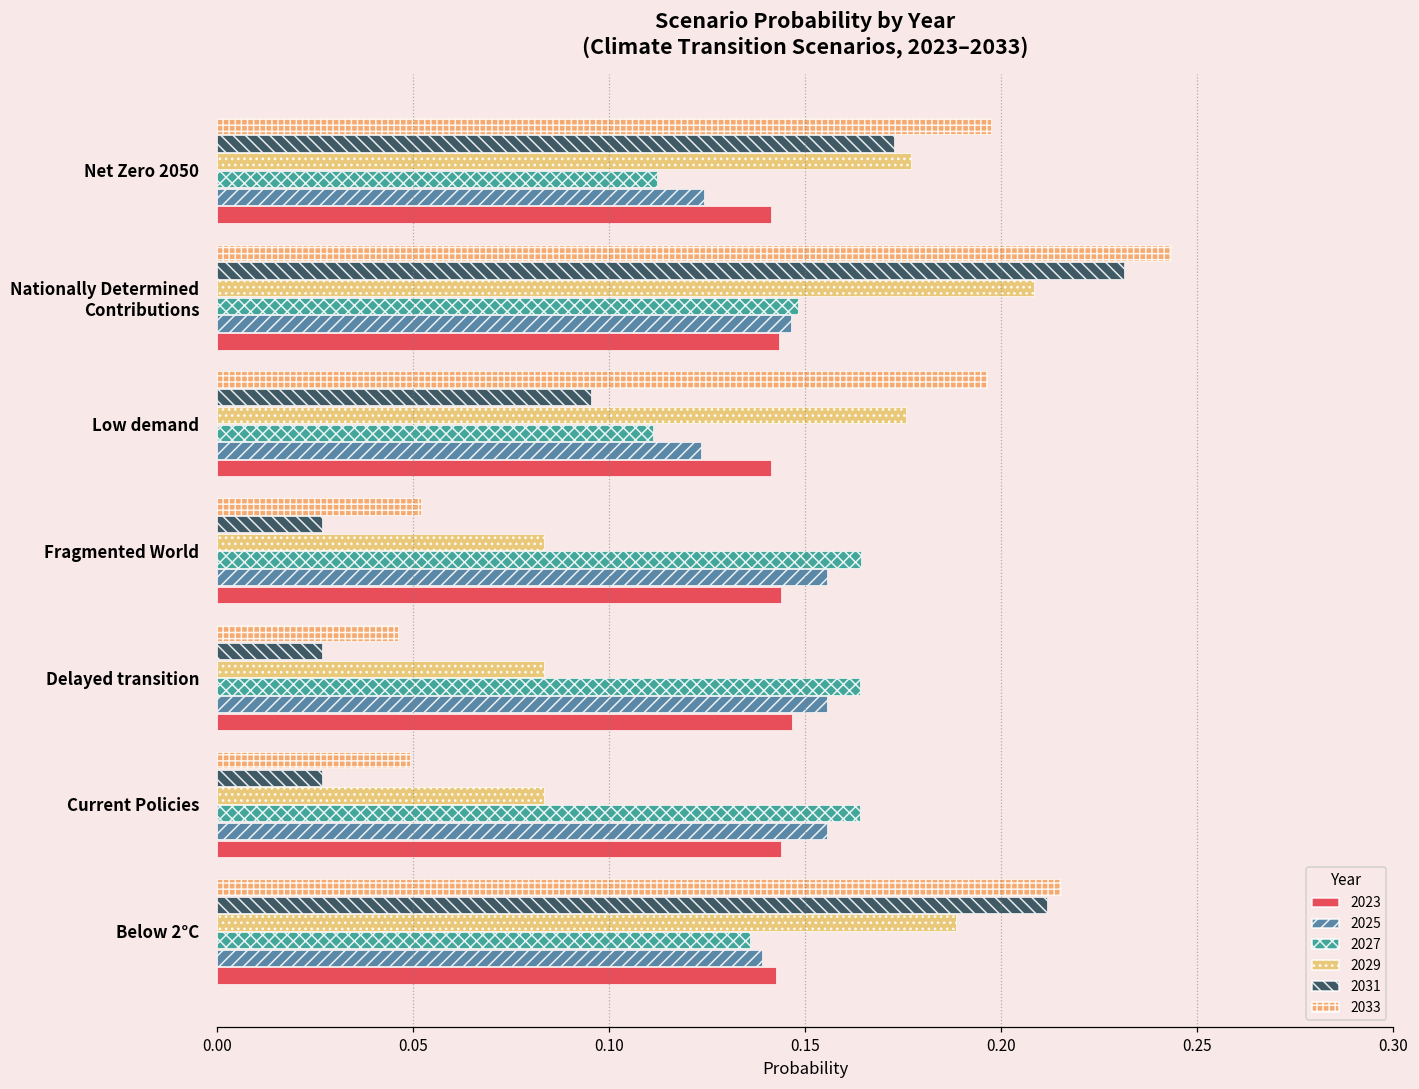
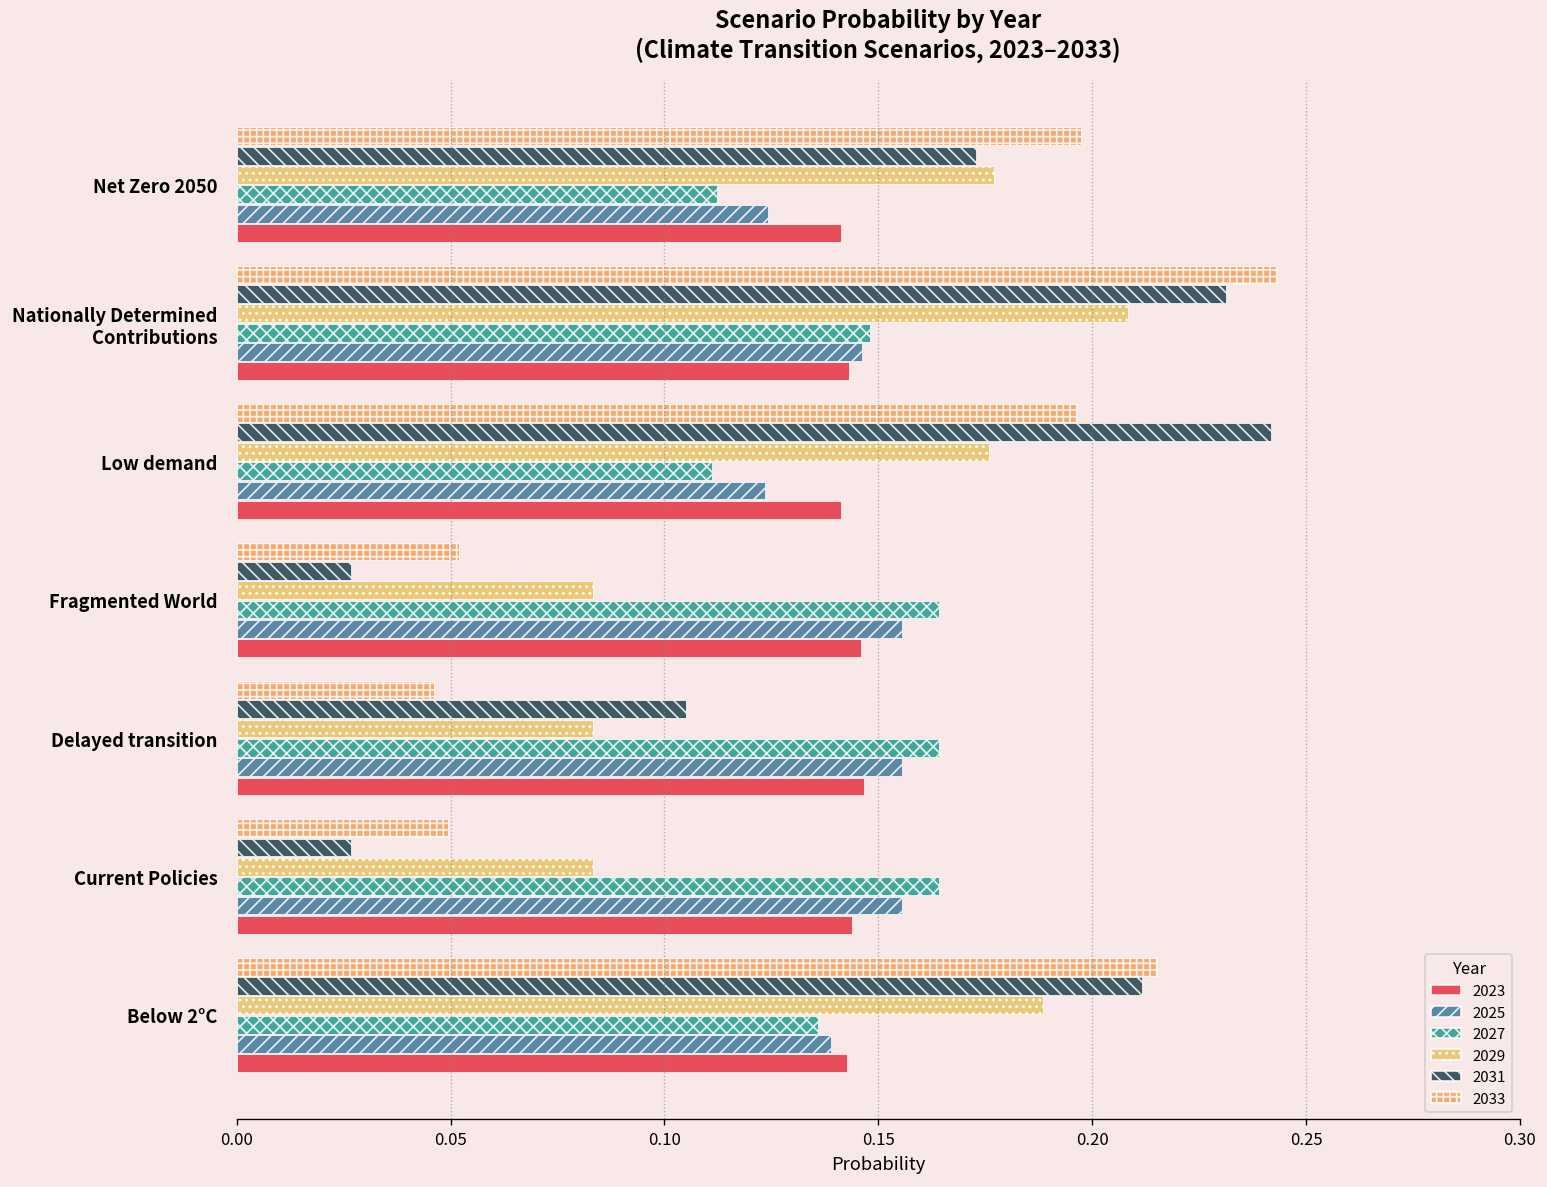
2031, Low demand: 0.095 -> 0.242
2023, Fragmented World: 0.144 -> 0.146
2031, Delayed transition: 0.027 -> 0.105
